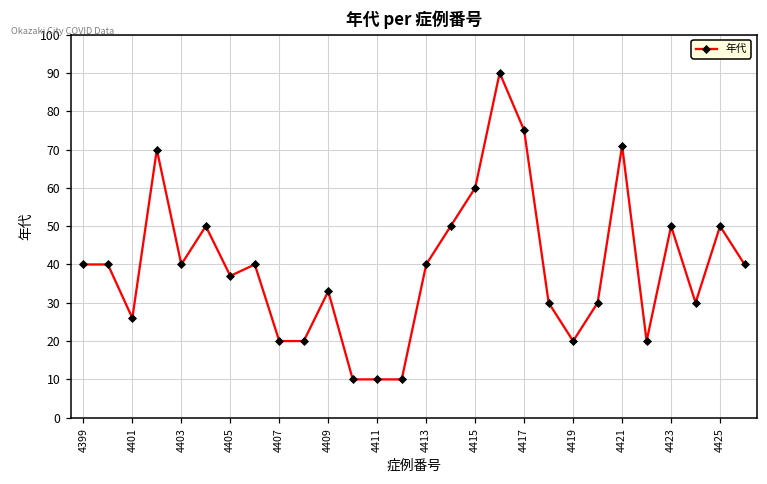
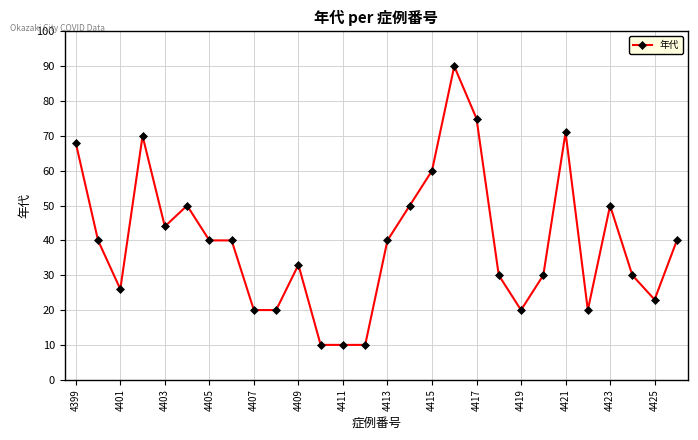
4399: 40 -> 68
4403: 40 -> 44
4405: 37 -> 40
4425: 50 -> 23
